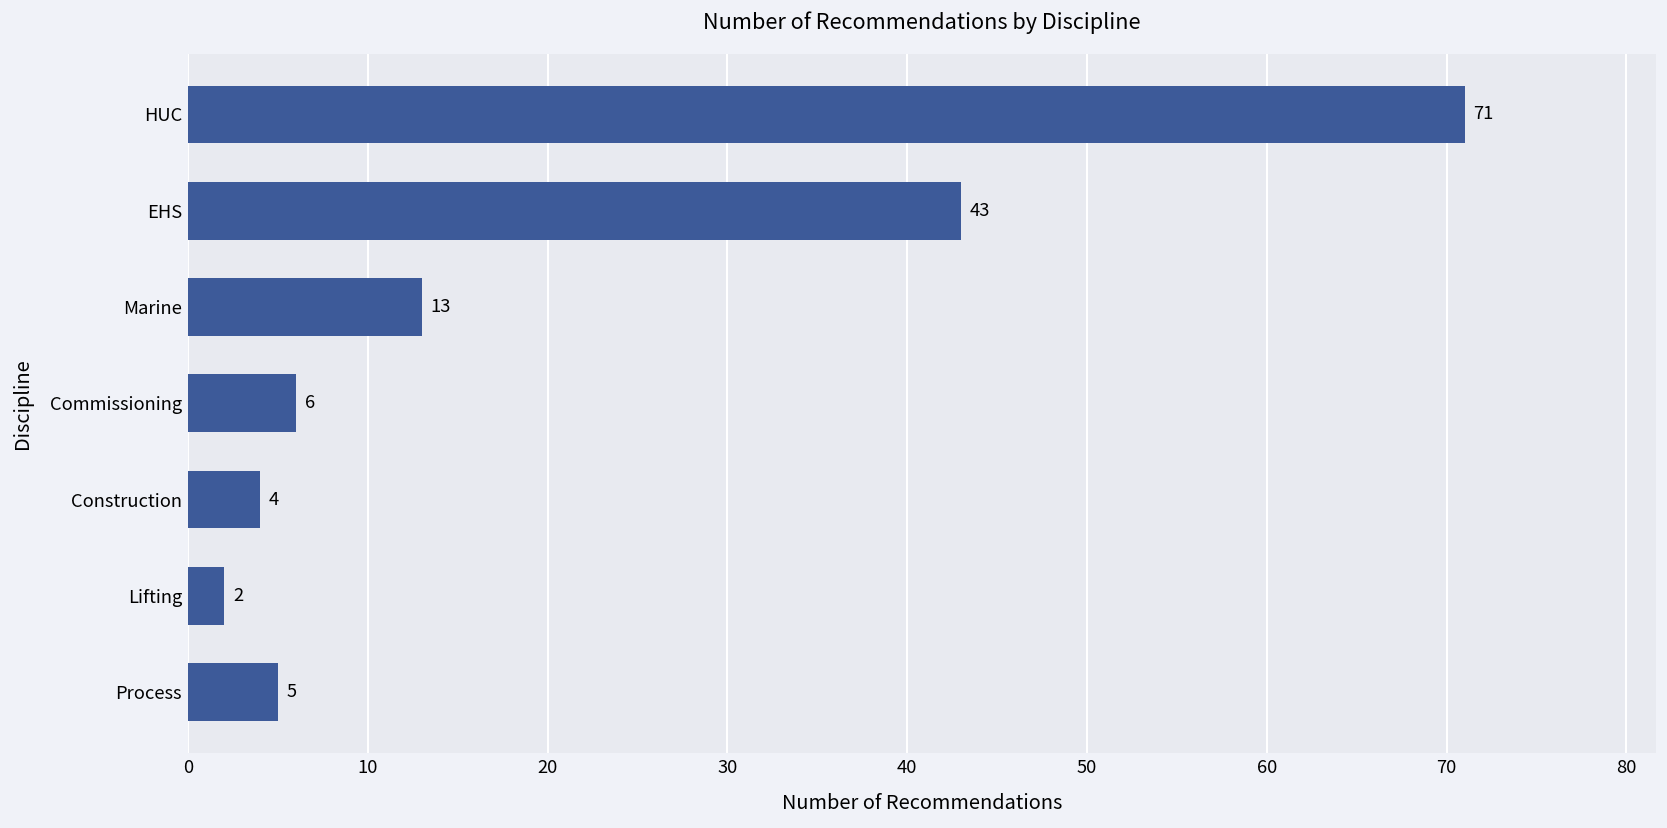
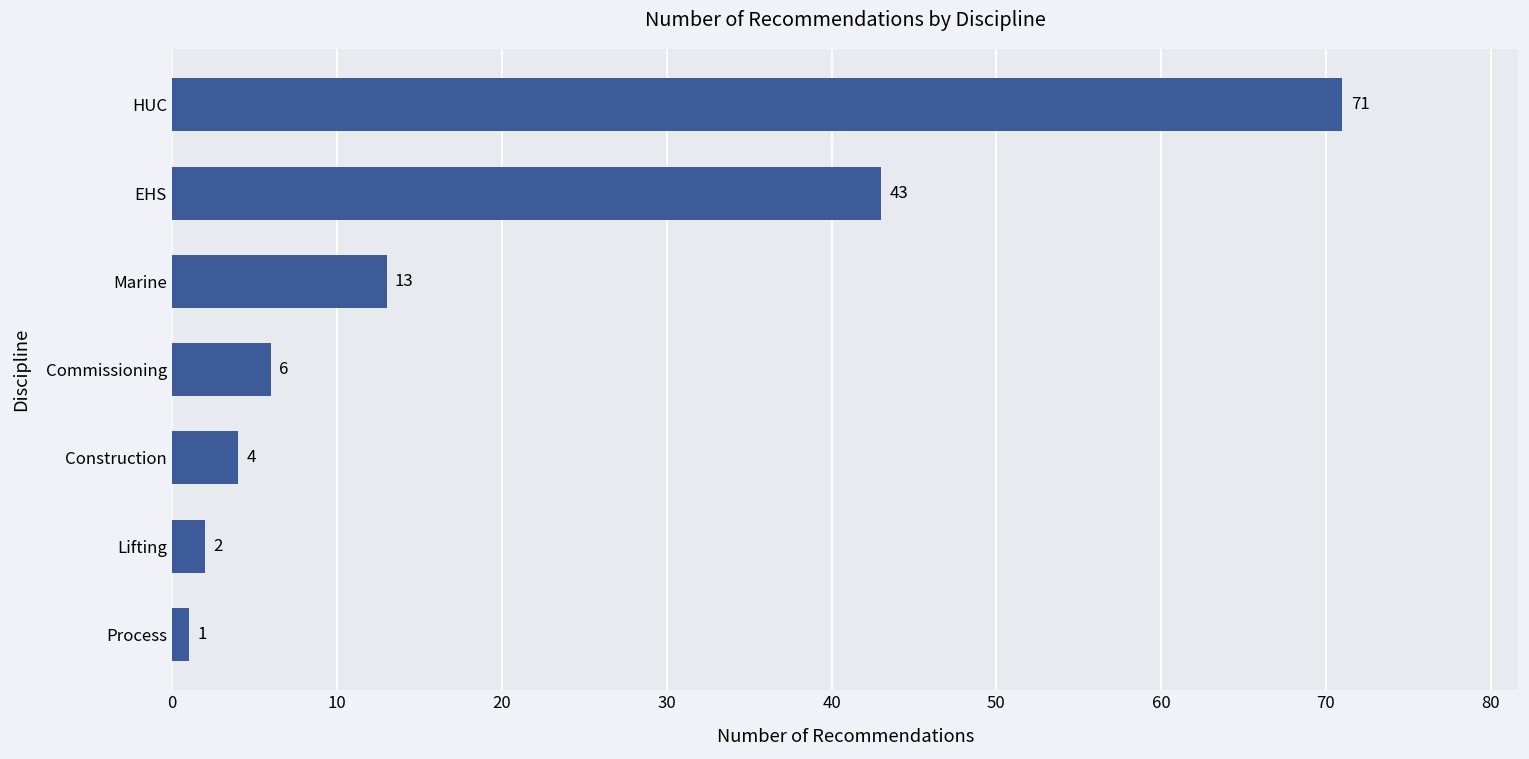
Process: 5 -> 1
